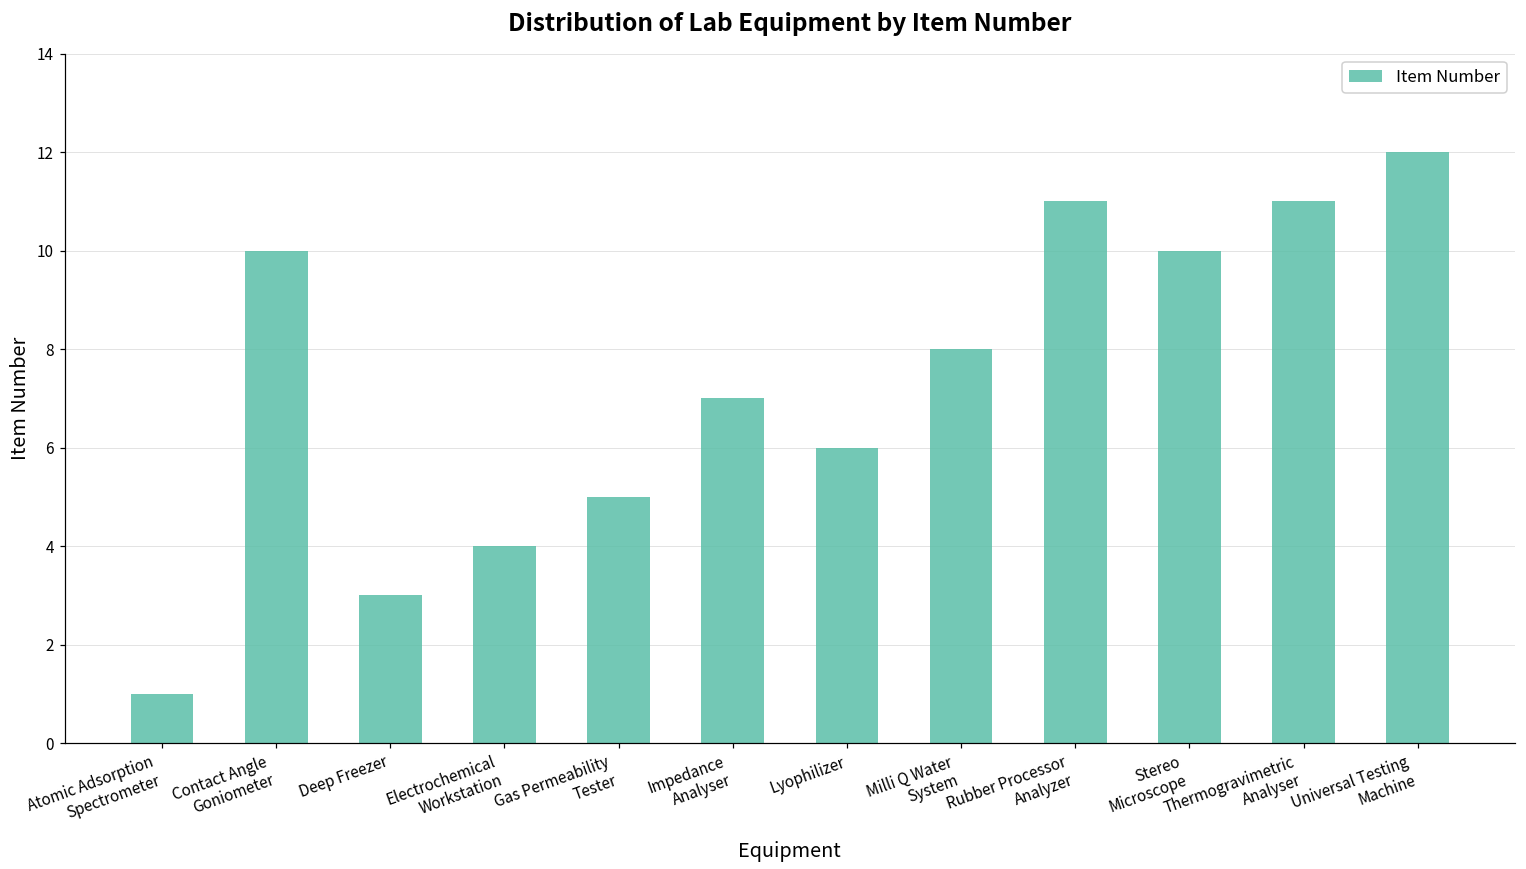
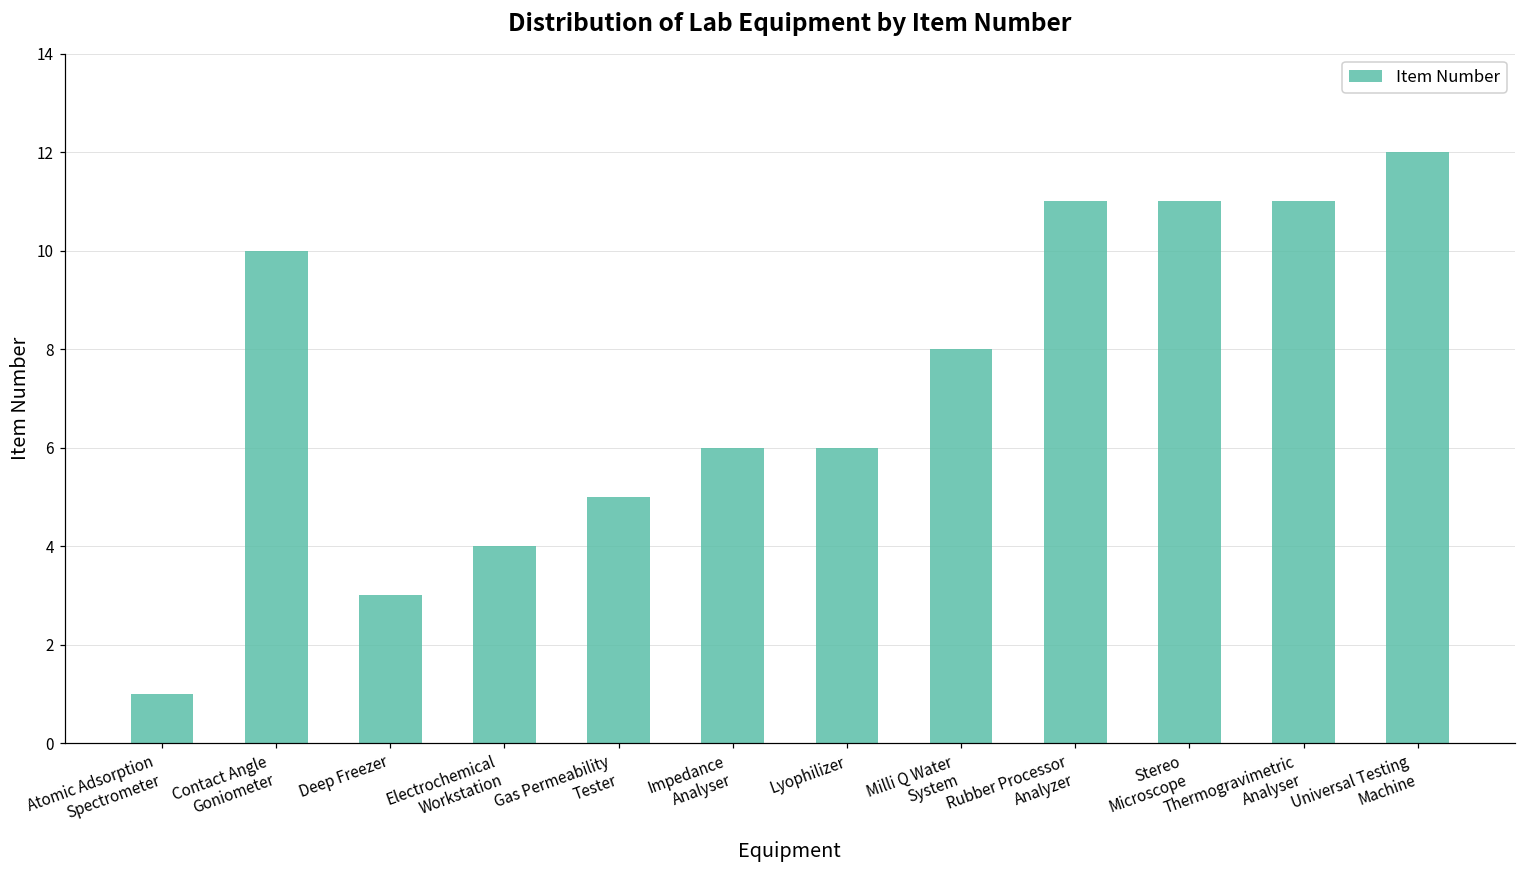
Impedance Analyser: 7 -> 6
Stereo Microscope: 10 -> 11
